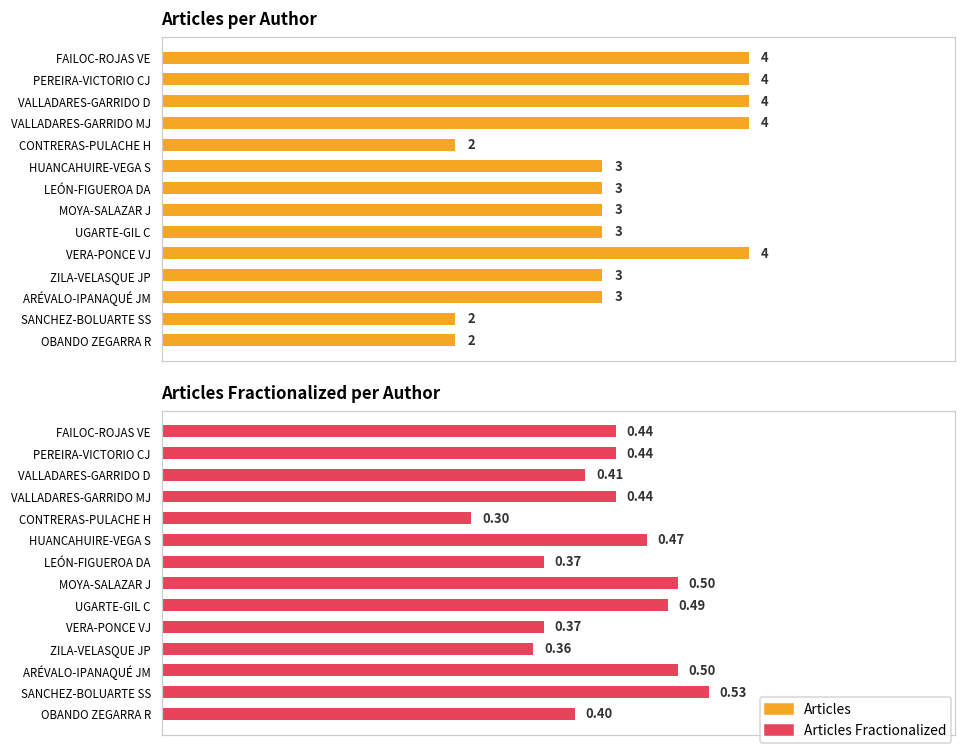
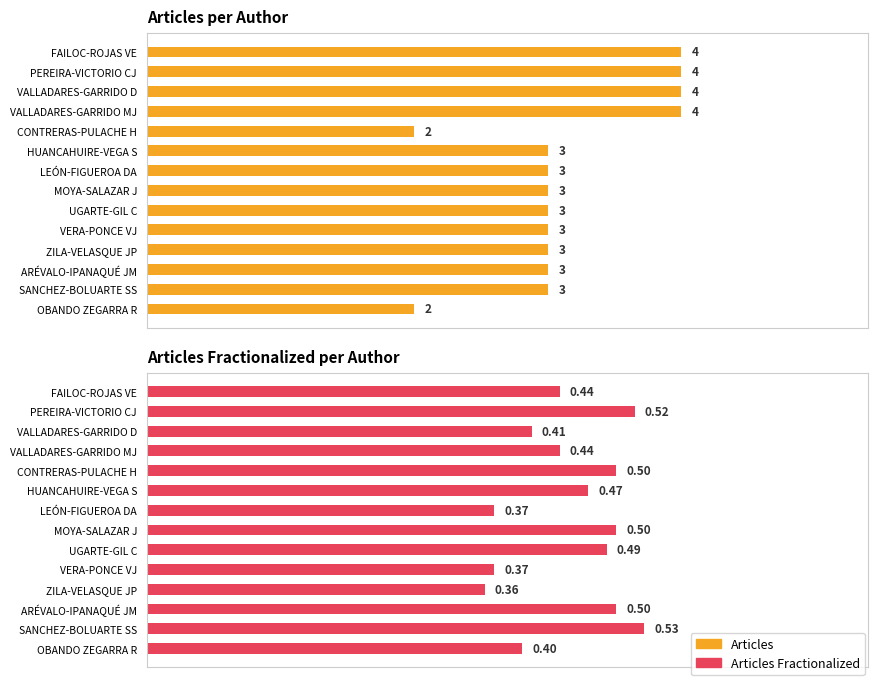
Articles per Author, VERA-PONCE VJ: 4 -> 3
Articles per Author, SANCHEZ-BOLUARTE SS: 2 -> 3
Articles Fractionalized per Author, PEREIRA-VICTORIO CJ: 0.44 -> 0.52
Articles Fractionalized per Author, CONTRERAS-PULACHE H: 0.30 -> 0.50
